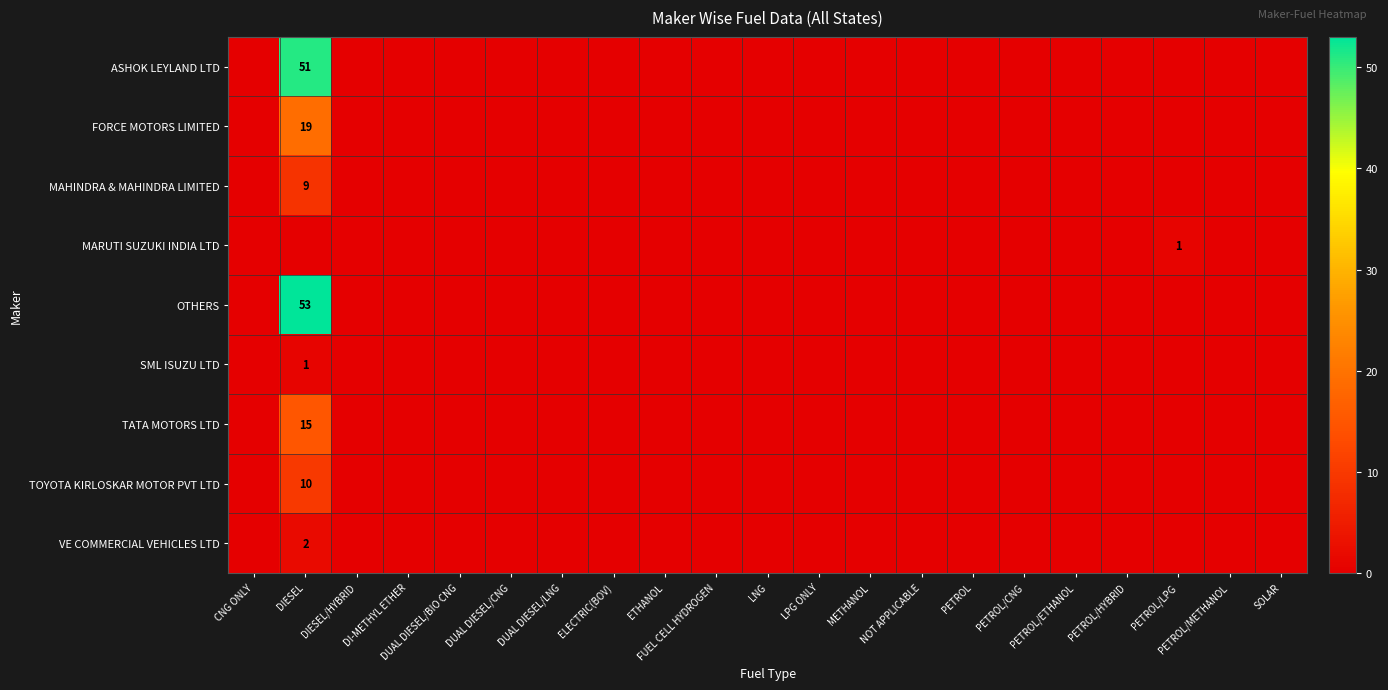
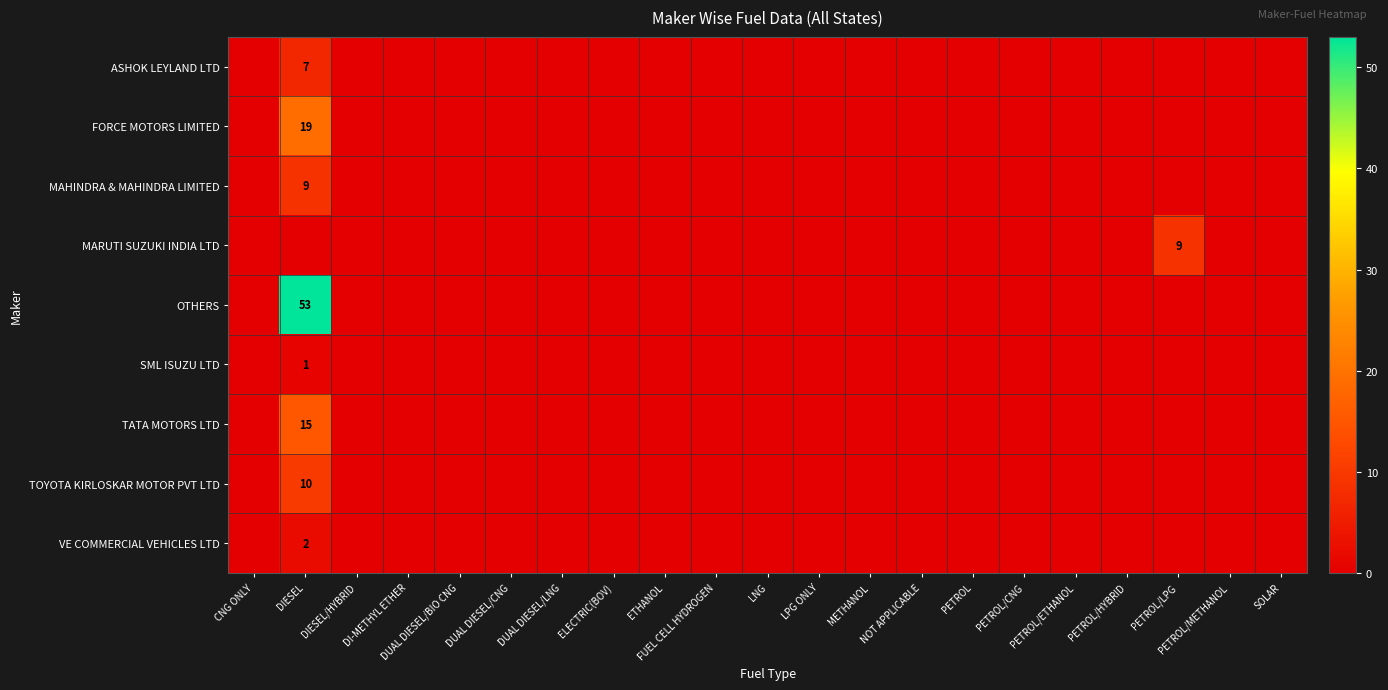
ASHOK LEYLAND LTD, DIESEL: 51 -> 7
MARUTI SUZUKI INDIA LTD, PETROL/LPG: 1 -> 9
